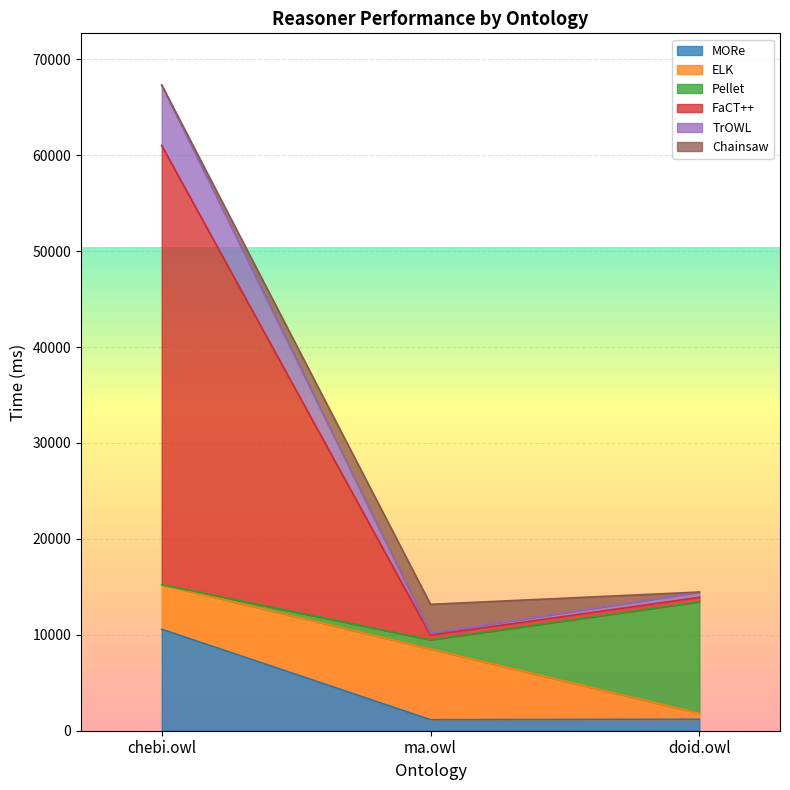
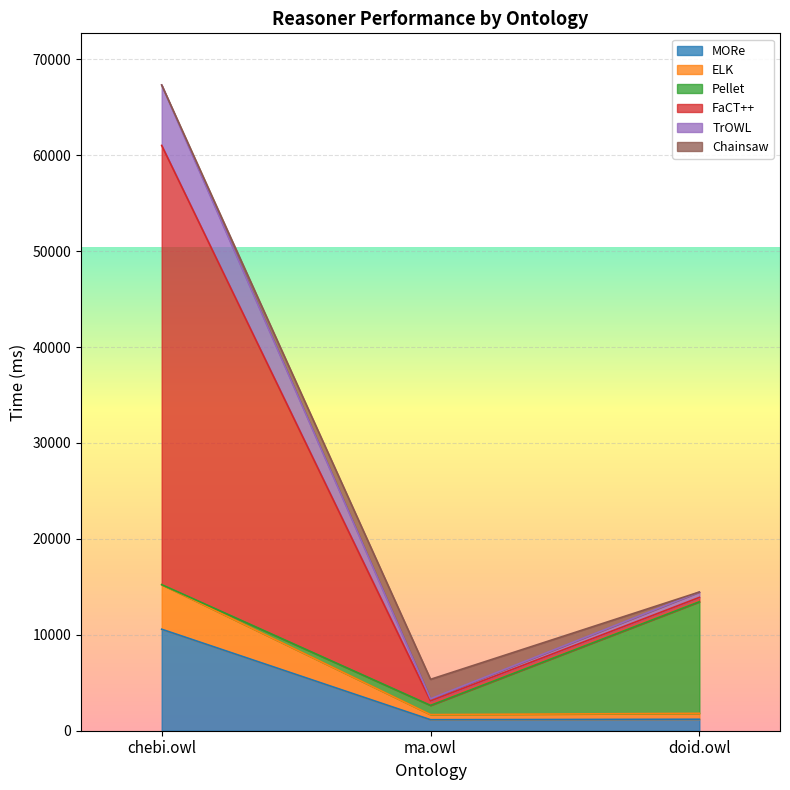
ELK, ma.owl: 7000 -> 1000
Chainsaw, ma.owl: 3000 -> 2000
